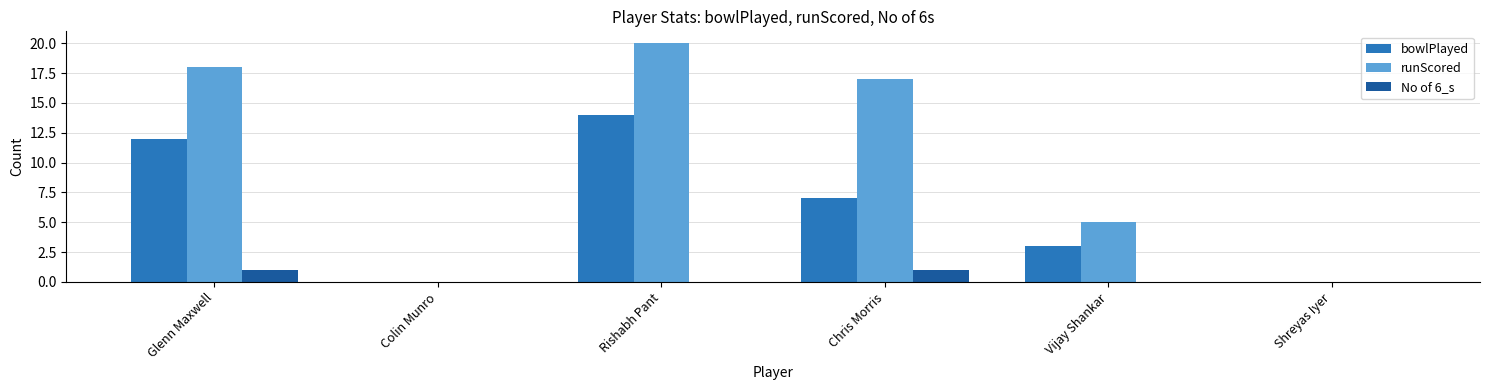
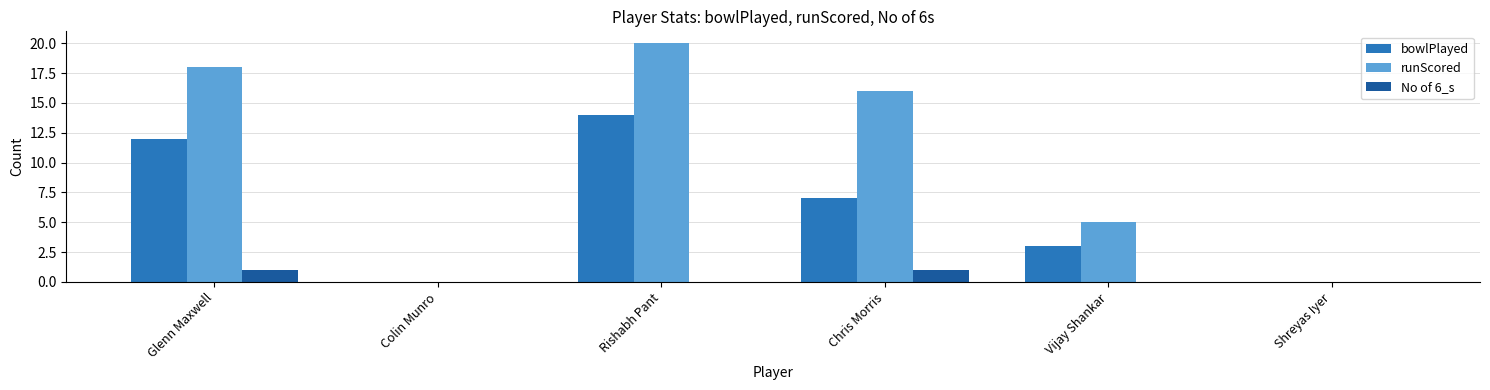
runScored, Chris Morris: 17 -> 16
